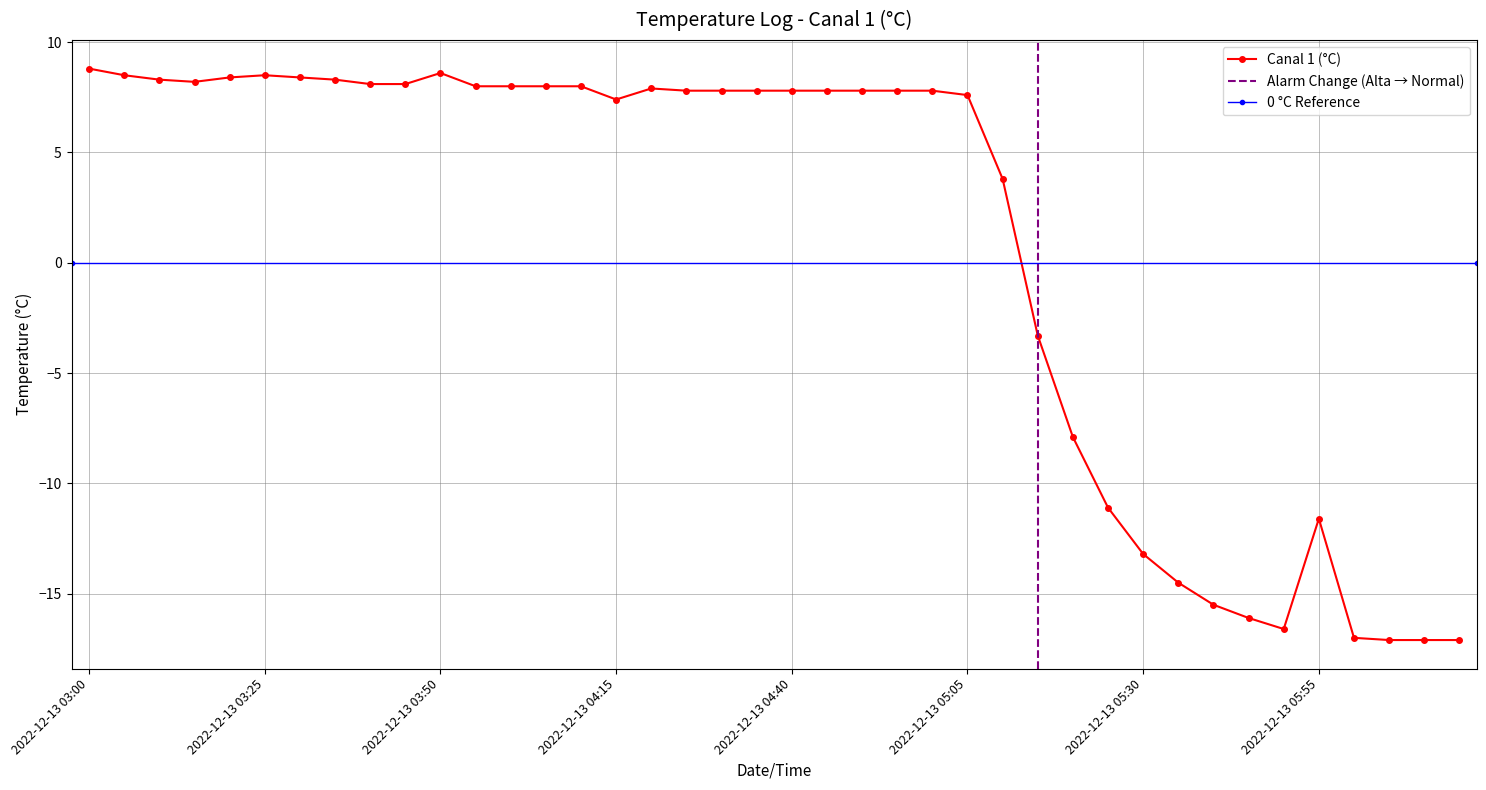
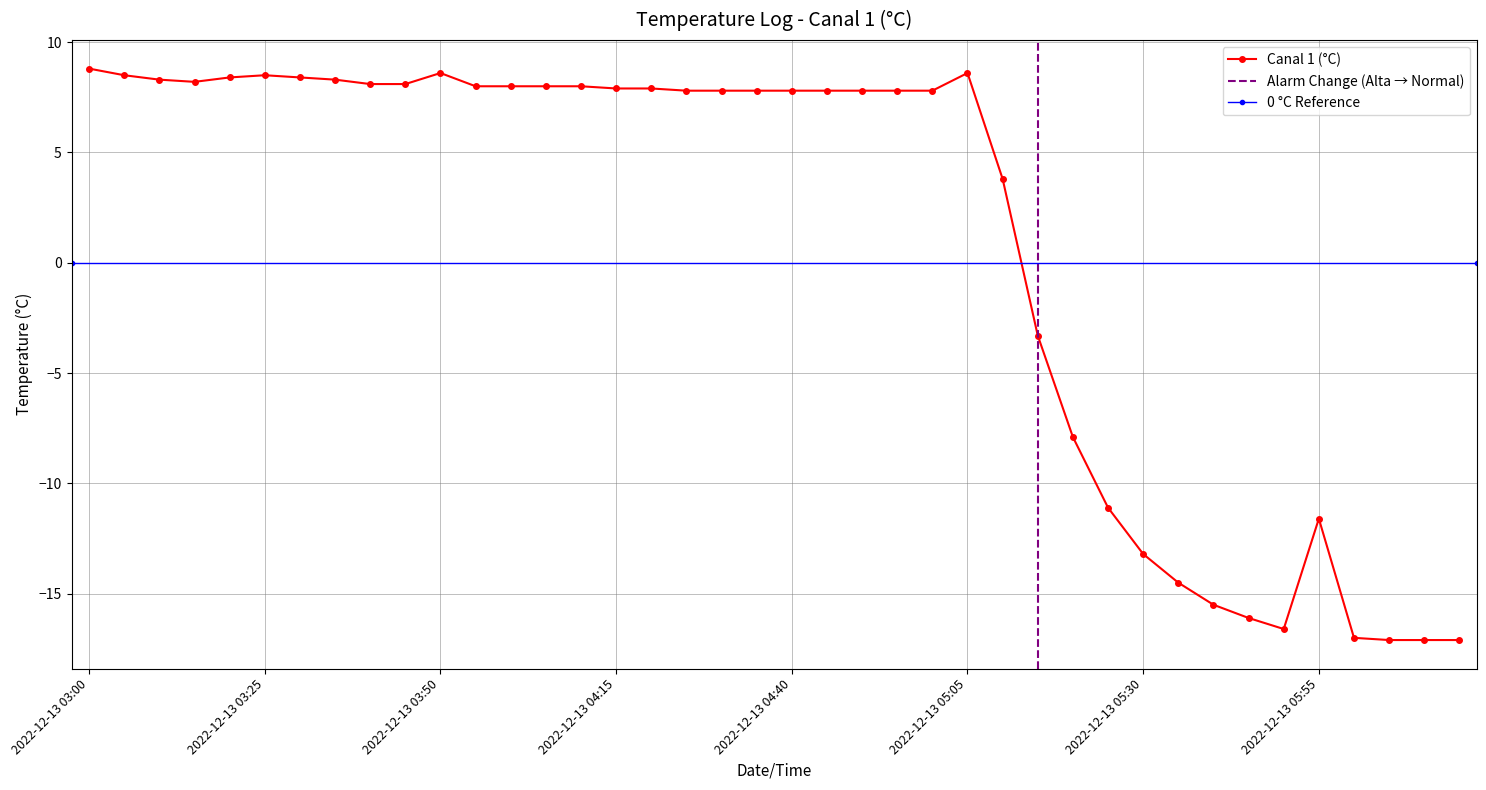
2022-12-13 04:15: 7.4 -> 7.9
2022-12-13 05:05: 7.6 -> 8.6
